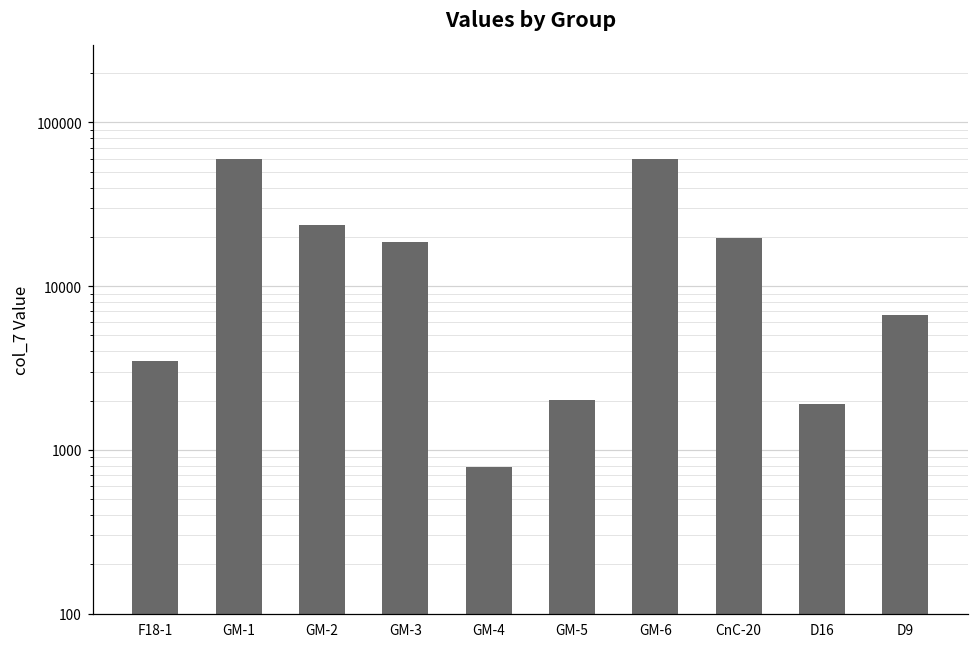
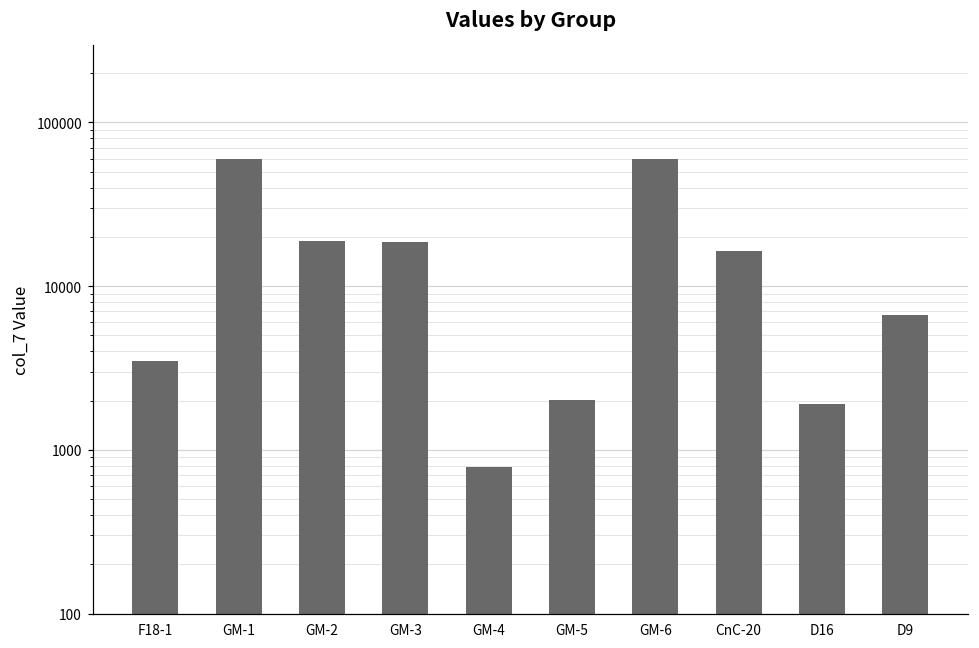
GM-2: 24000 -> 19000
CnC-20: 20000 -> 16000
